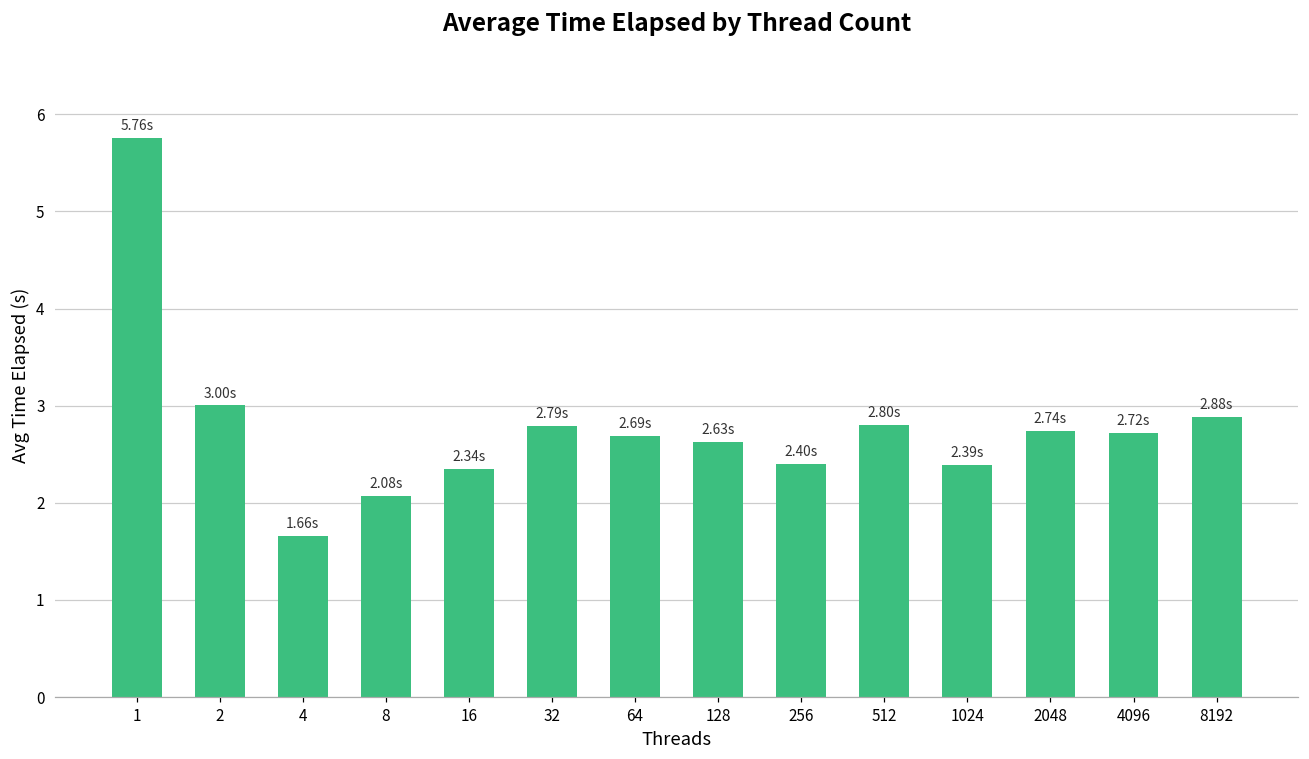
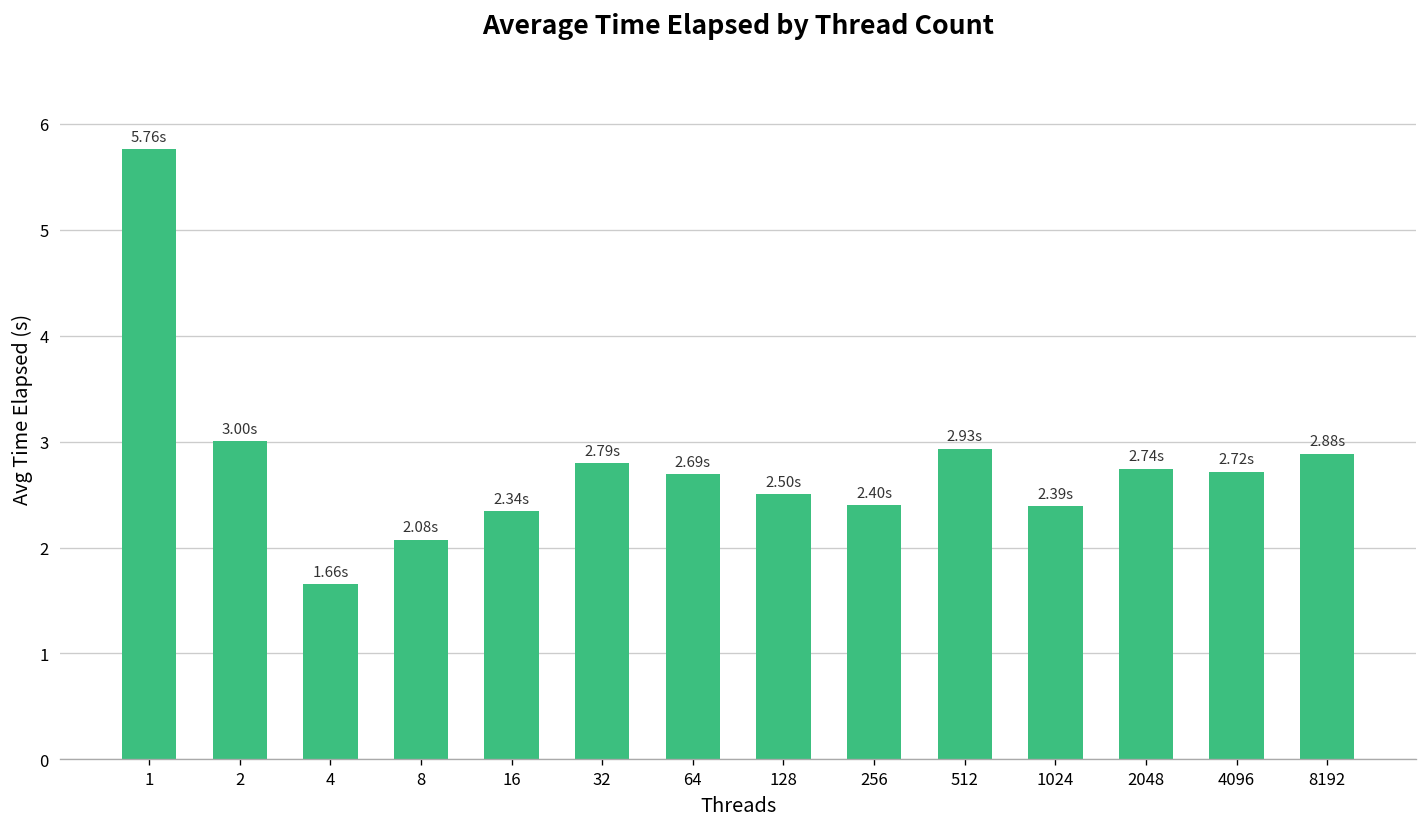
128: 2.63s -> 2.50s
512: 2.80s -> 2.93s
